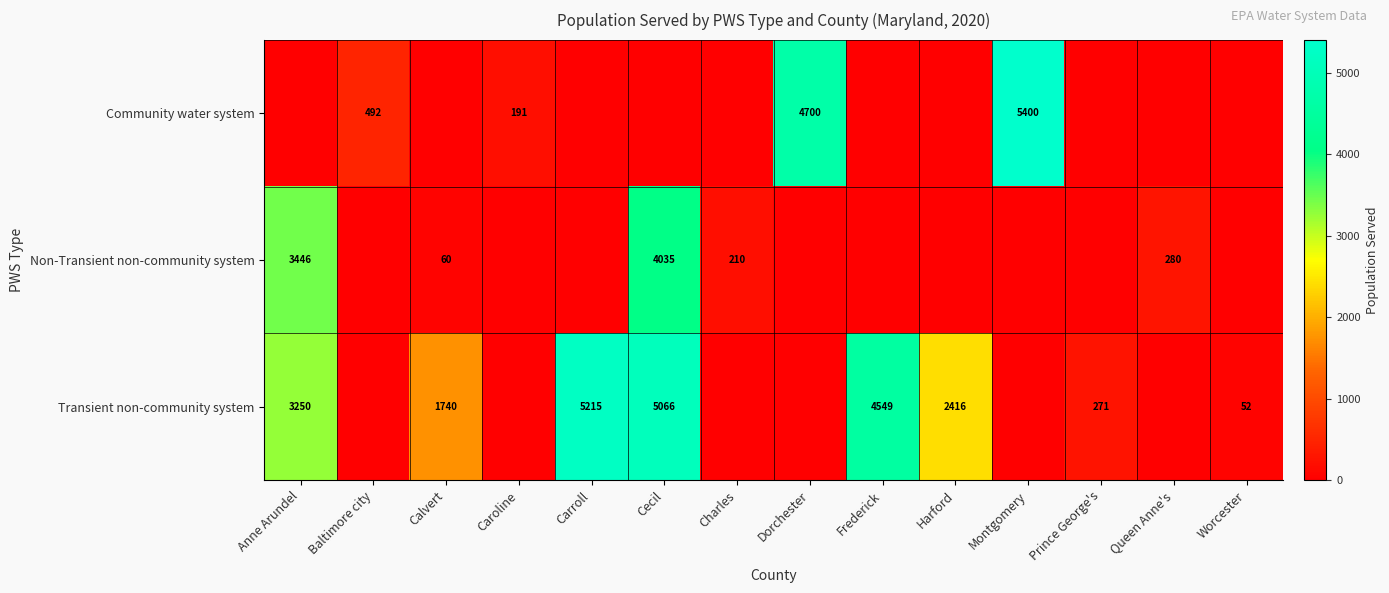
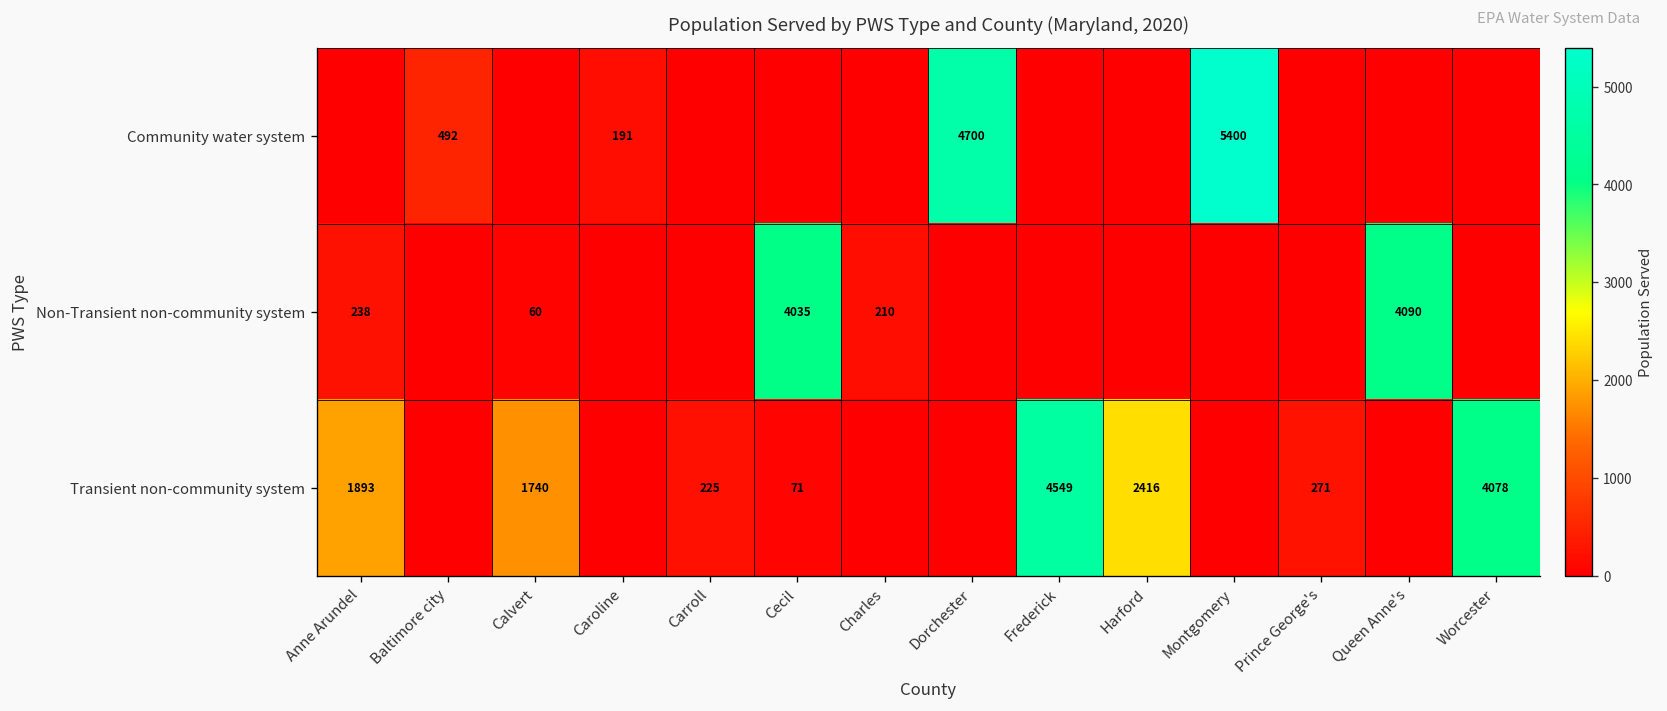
Non-Transient non-community system, Anne Arundel: 3446 -> 238
Non-Transient non-community system, Queen Anne's: 280 -> 4090
Transient non-community system, Anne Arundel: 3250 -> 1893
Transient non-community system, Carroll: 5215 -> 225
Transient non-community system, Cecil: 5066 -> 71
Transient non-community system, Worcester: 52 -> 4078
